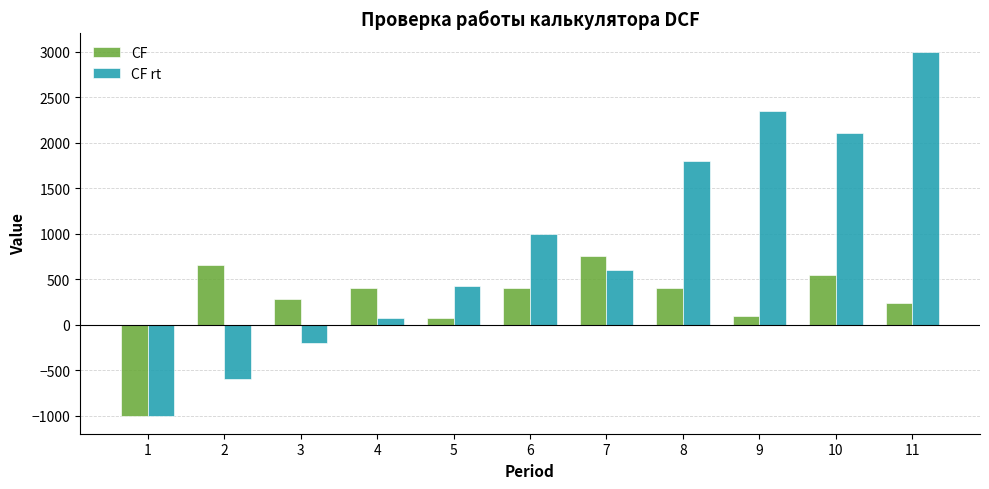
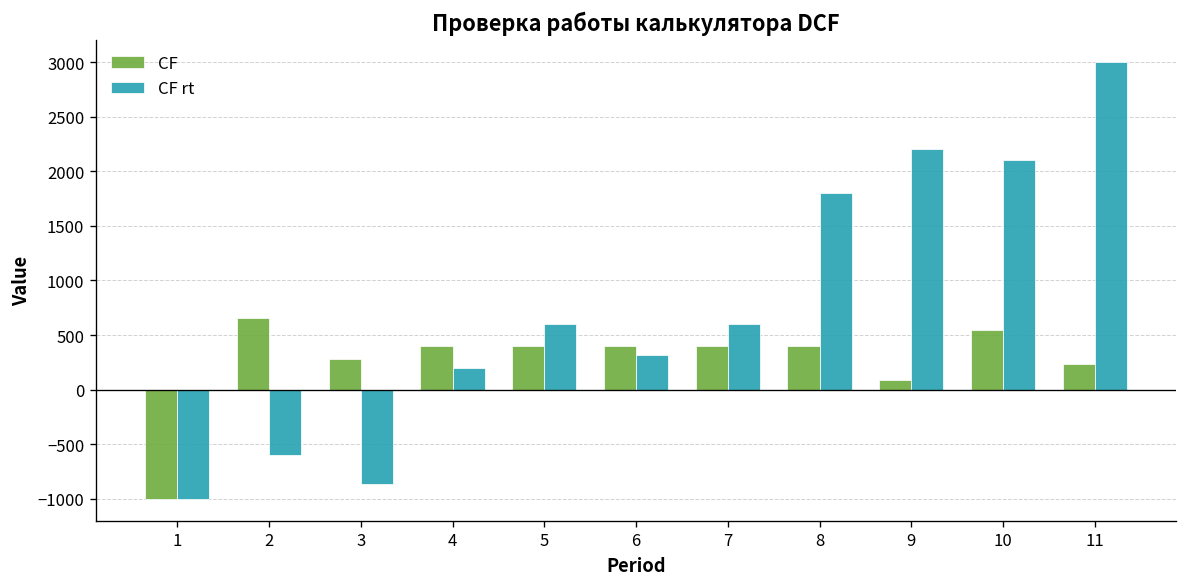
CF rt, 3: -200 -> -900
CF rt, 4: 100 -> 200
CF, 5: 100 -> 400
CF rt, 5: 400 -> 600
CF rt, 6: 1000 -> 300
CF, 7: 800 -> 400
CF rt, 9: 2400 -> 2200
